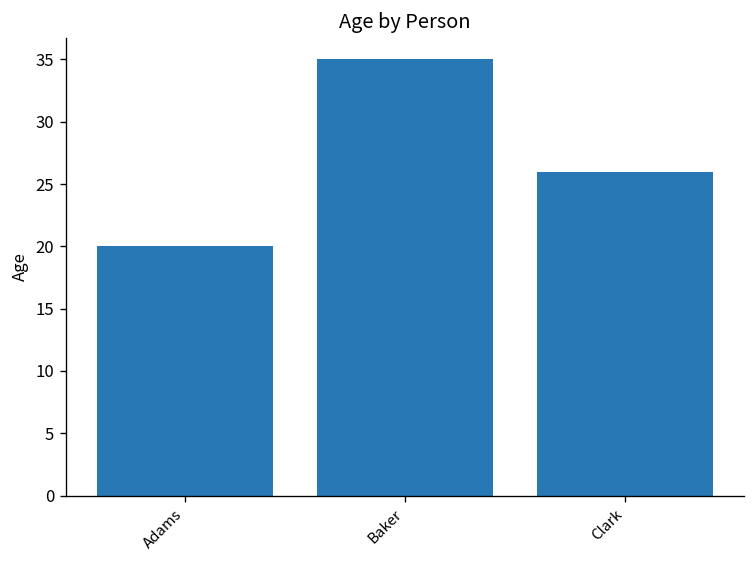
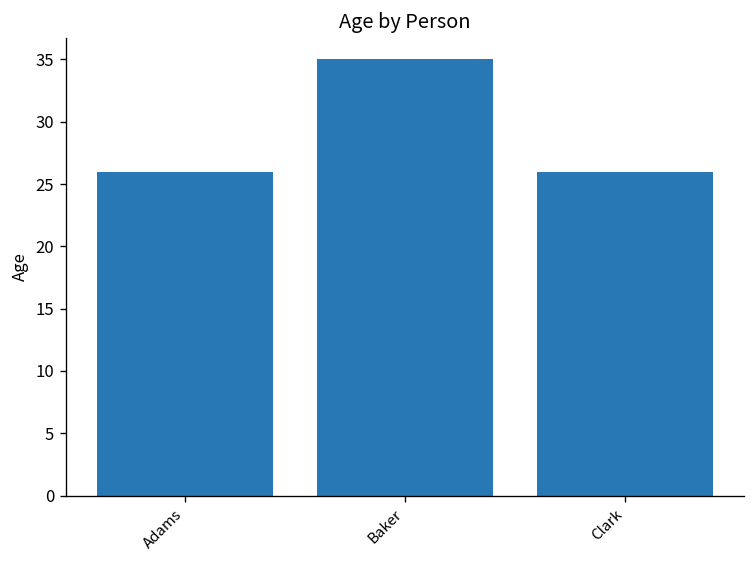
Adams: 20 -> 26
